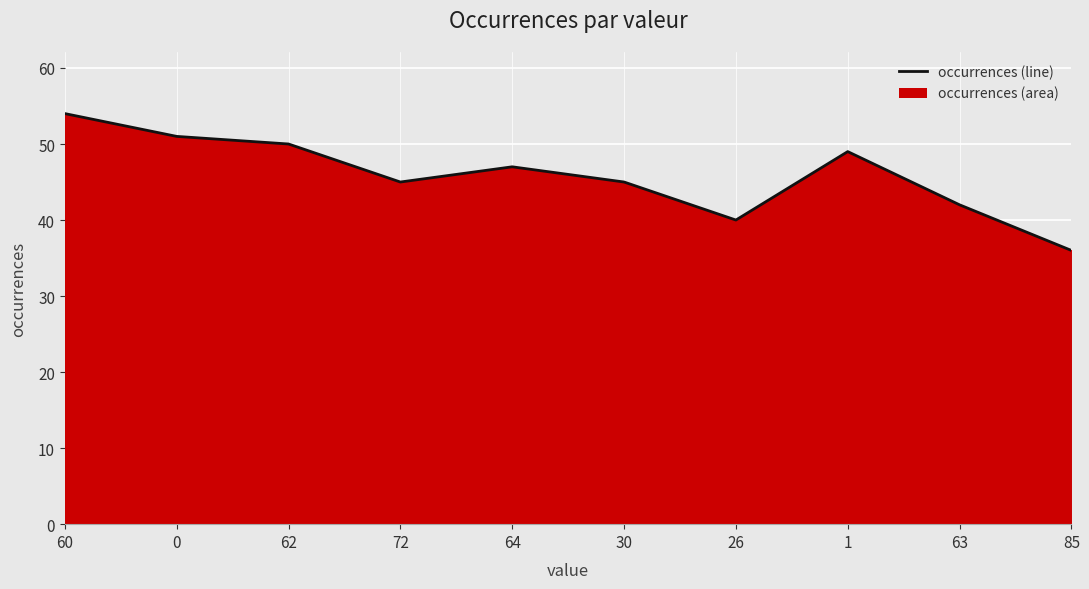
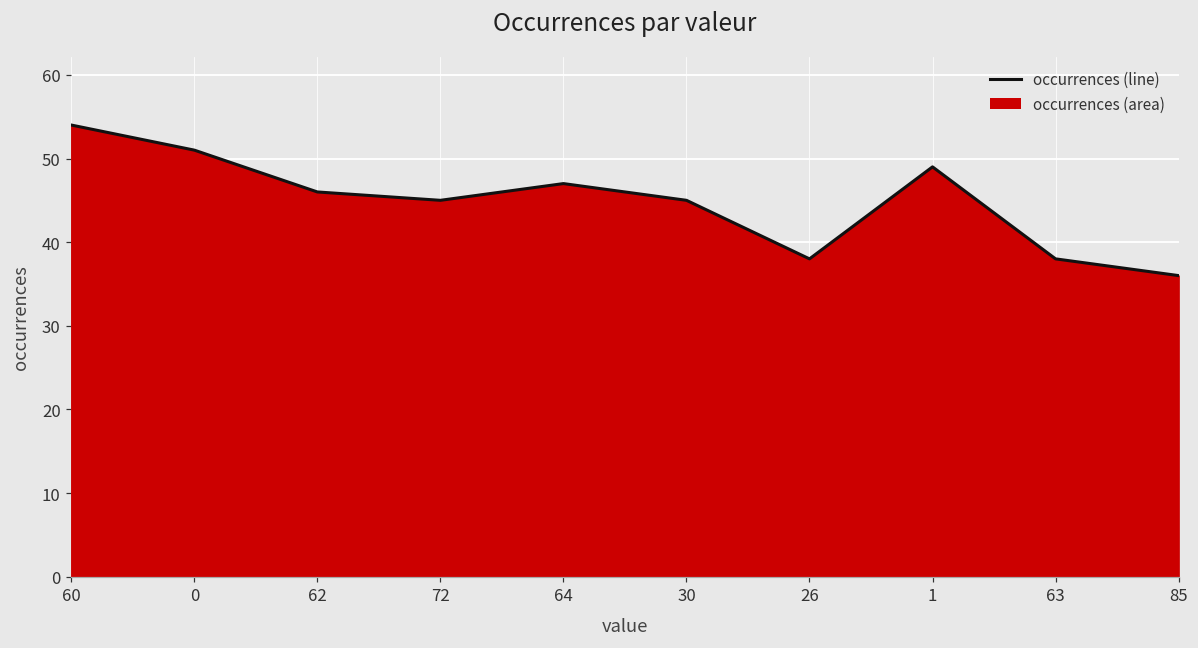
62: 50 -> 46
26: 40 -> 38
63: 42 -> 38
